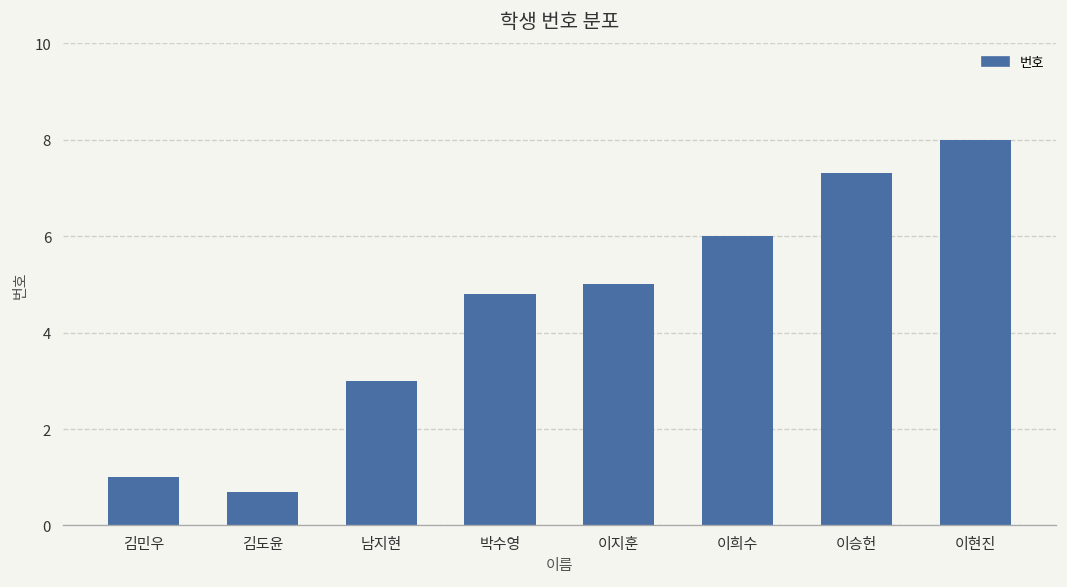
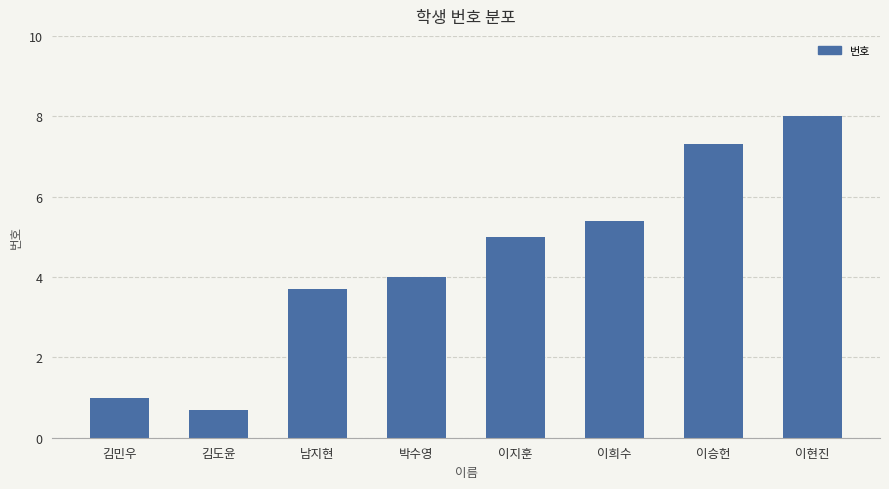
남지현: 3.0 -> 3.7
박수영: 4.8 -> 4.0
이희수: 6.0 -> 5.4
